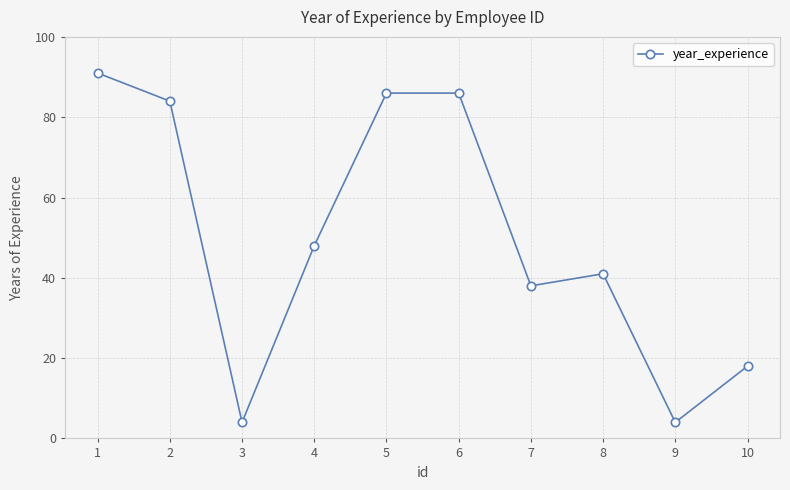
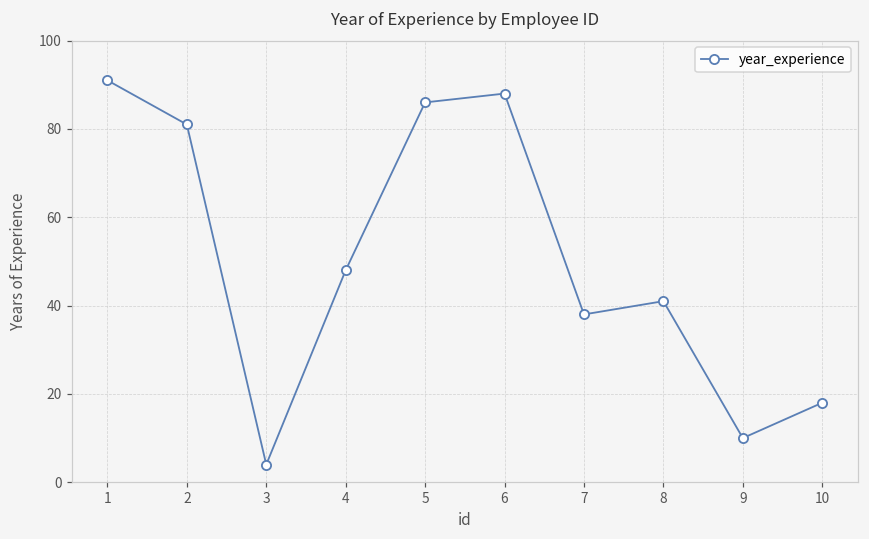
2: 84 -> 81
6: 86 -> 88
9: 4 -> 10
